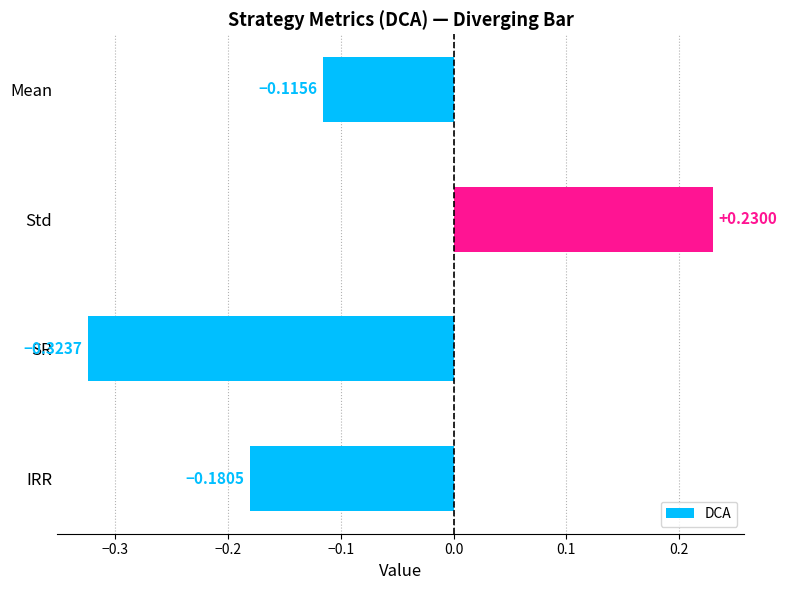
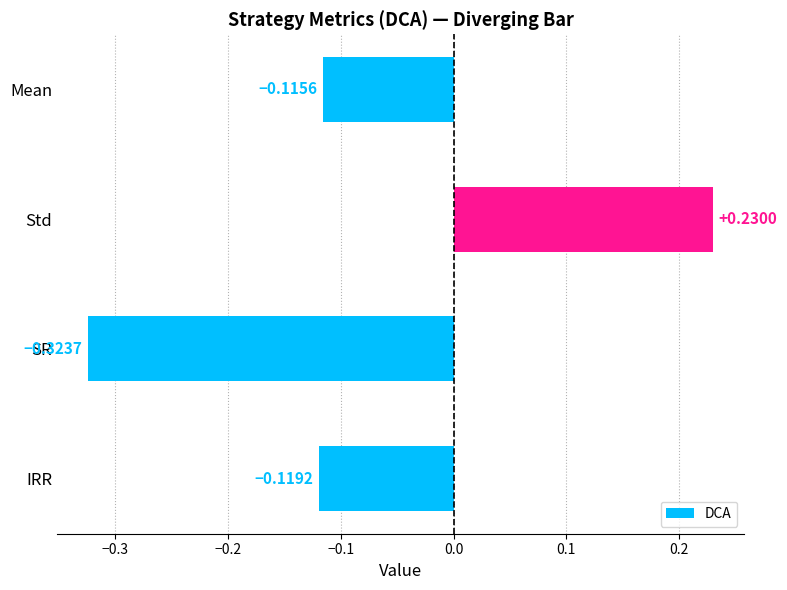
IRR: -0.1805 -> -0.1192
